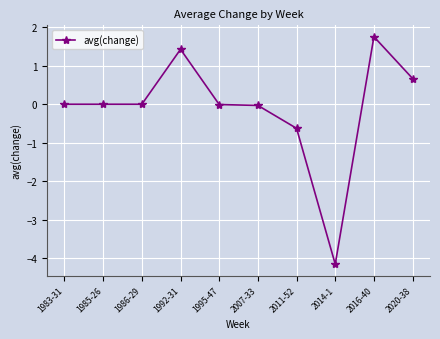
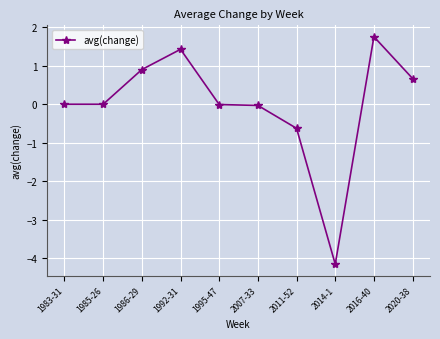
1986-29: 0.0 -> 0.9
